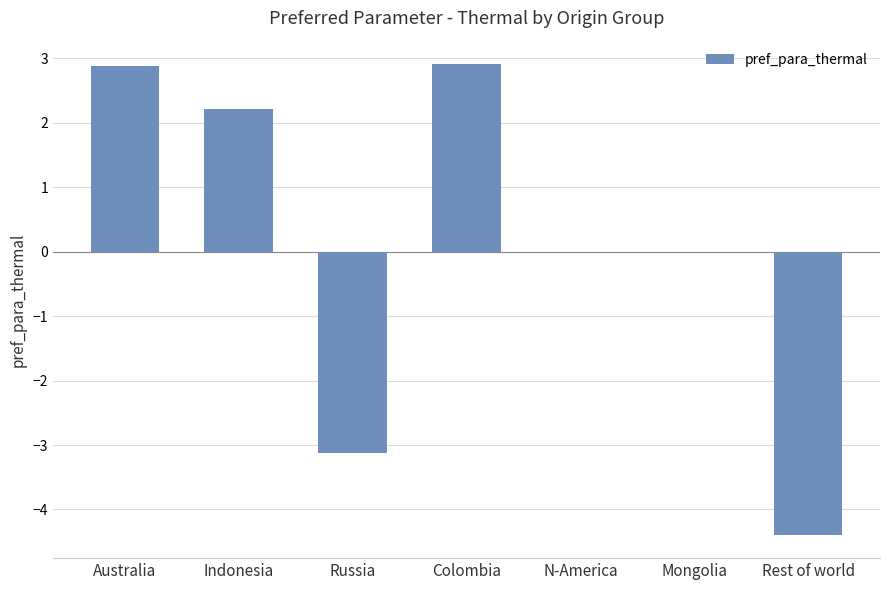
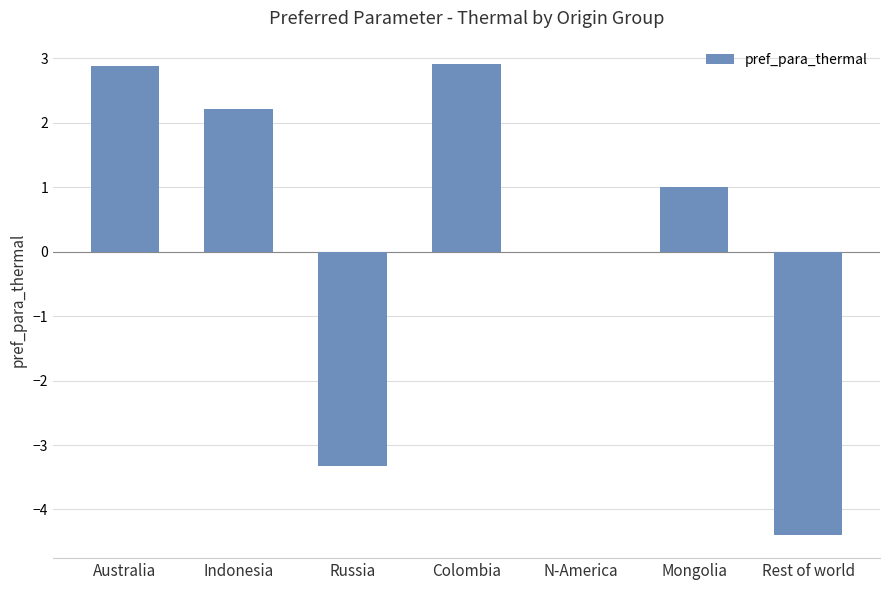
Russia: -3.1 -> -3.3
Mongolia: 0 -> 1
